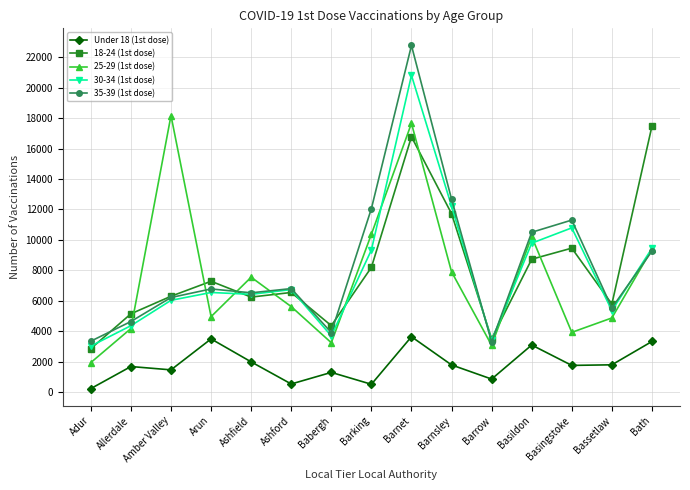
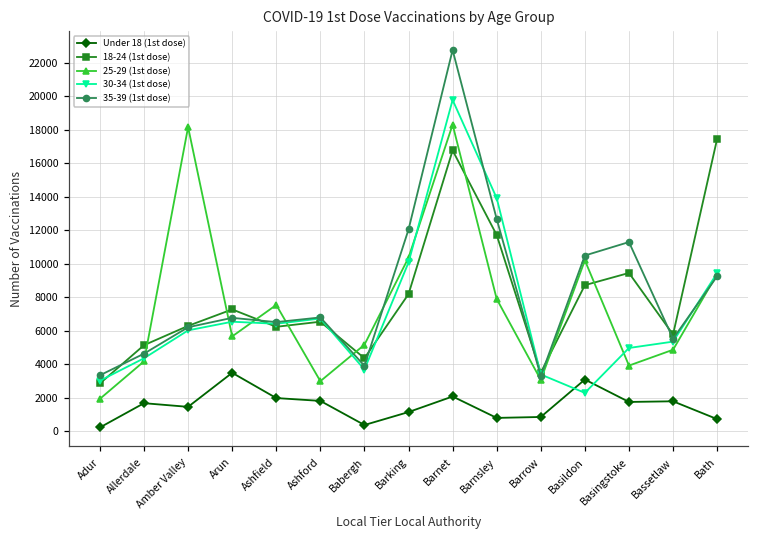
25-29 (1st dose), Arun: 5000 -> 5700
Under 18 (1st dose), Ashford: 500 -> 1800
25-29 (1st dose), Ashford: 5600 -> 3000
Under 18 (1st dose), Babergh: 1300 -> 400
25-29 (1st dose), Babergh: 3200 -> 5200
Under 18 (1st dose), Barking: 500 -> 1100
30-34 (1st dose), Barking: 9300 -> 10100
Under 18 (1st dose), Barnet: 3600 -> 2100
25-29 (1st dose), Barnet: 17700 -> 18300
30-34 (1st dose), Barnet: 20800 -> 19800
Under 18 (1st dose), Barnsley: 1800 -> 800
30-34 (1st dose), Barnsley: 12200 -> 13900
30-34 (1st dose), Basildon: 9800 -> 2300
30-34 (1st dose), Basingstoke: 10800 -> 5000
Under 18 (1st dose), Bath: 3300 -> 700
